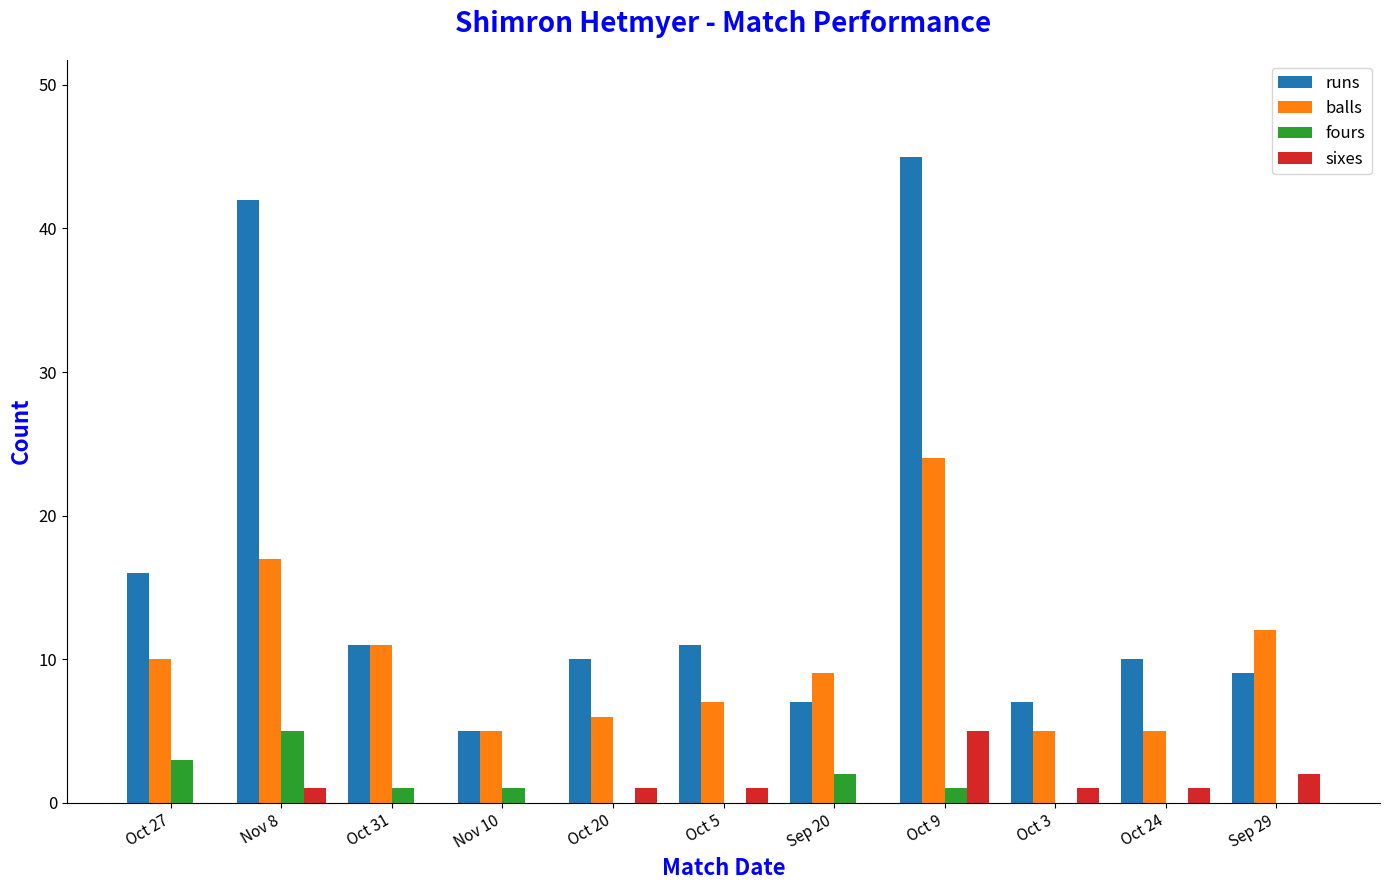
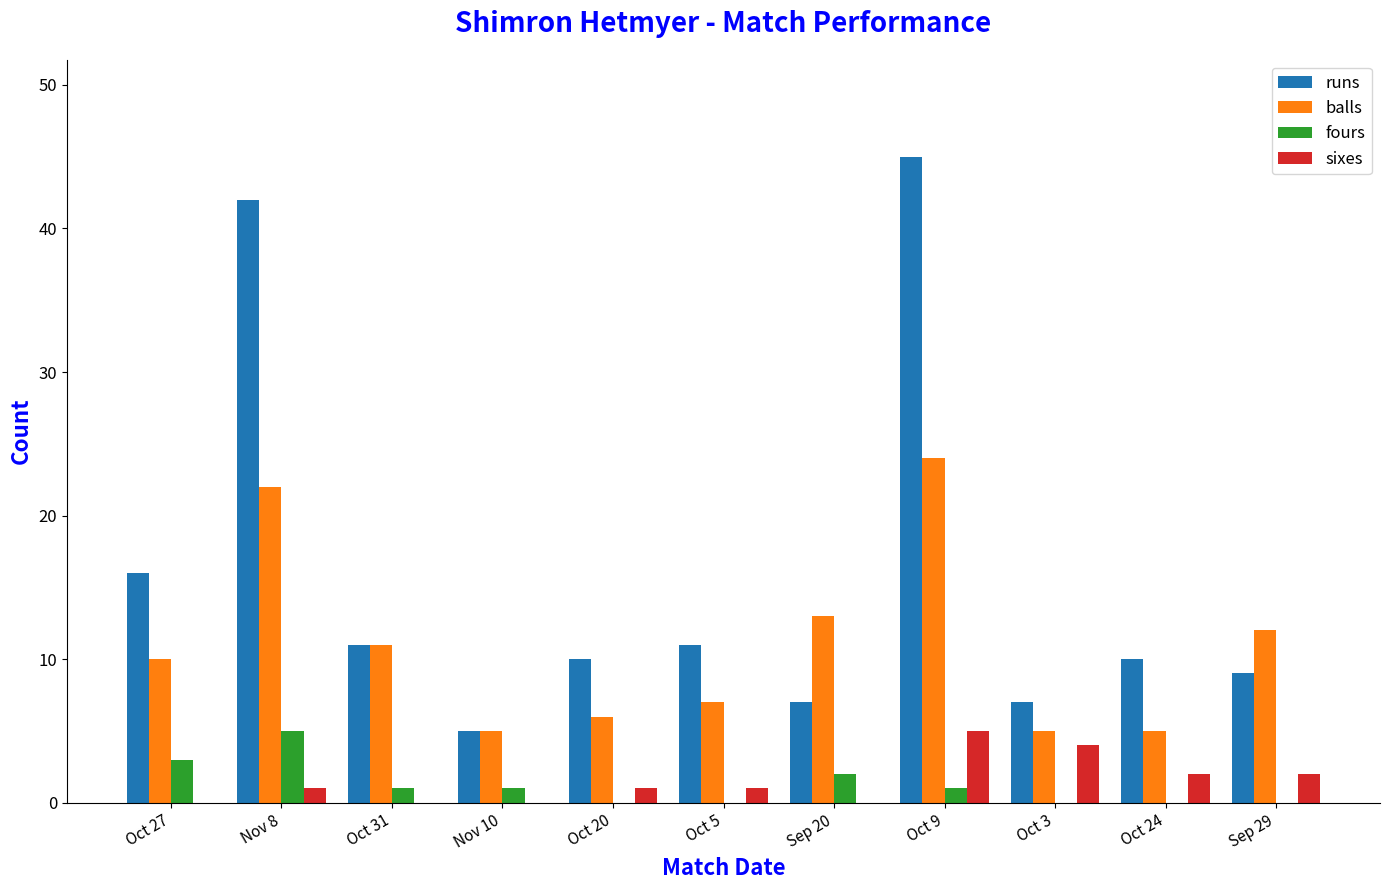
balls, Nov 8: 17 -> 22
balls, Sep 20: 9 -> 13
sixes, Oct 3: 1 -> 4
sixes, Oct 24: 1 -> 2
